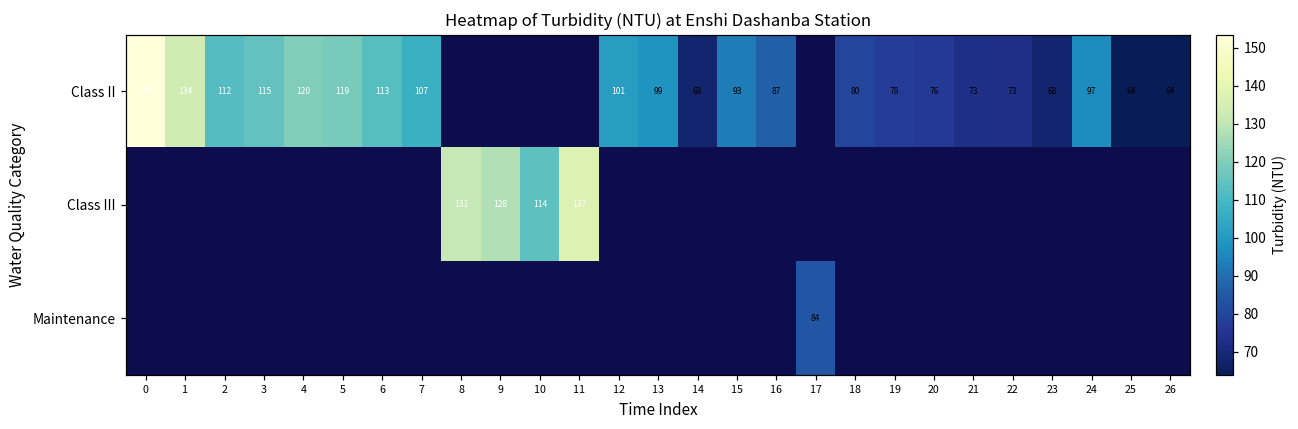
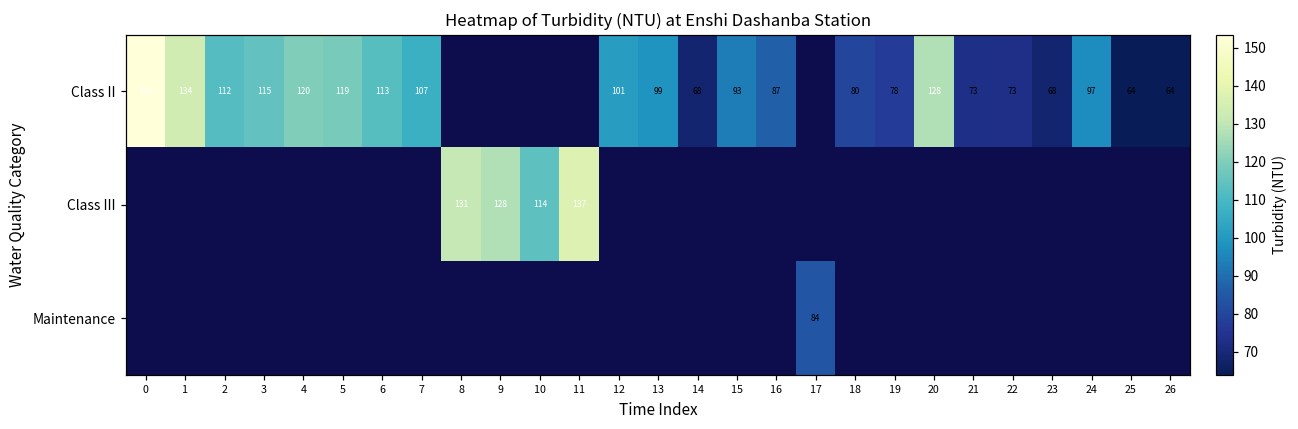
Class II, 20: 76 -> 128
